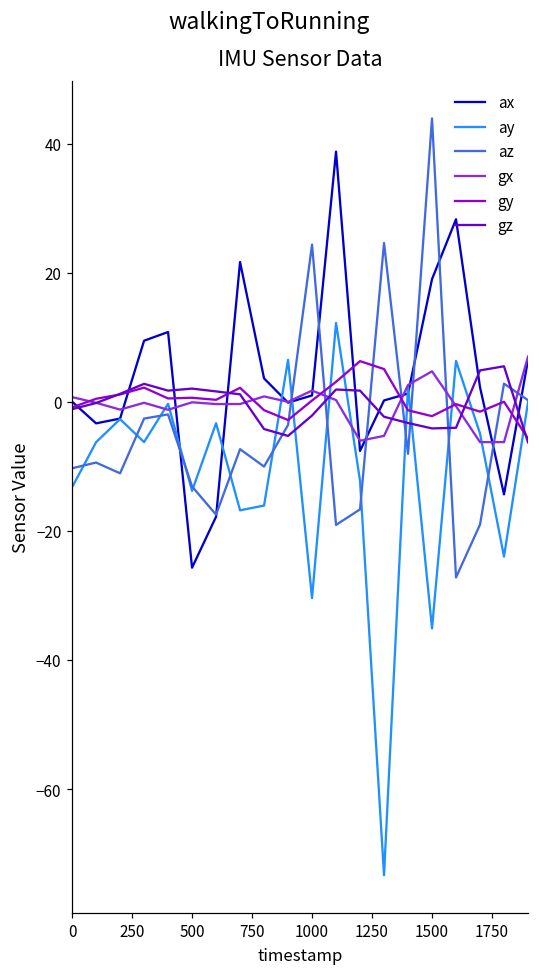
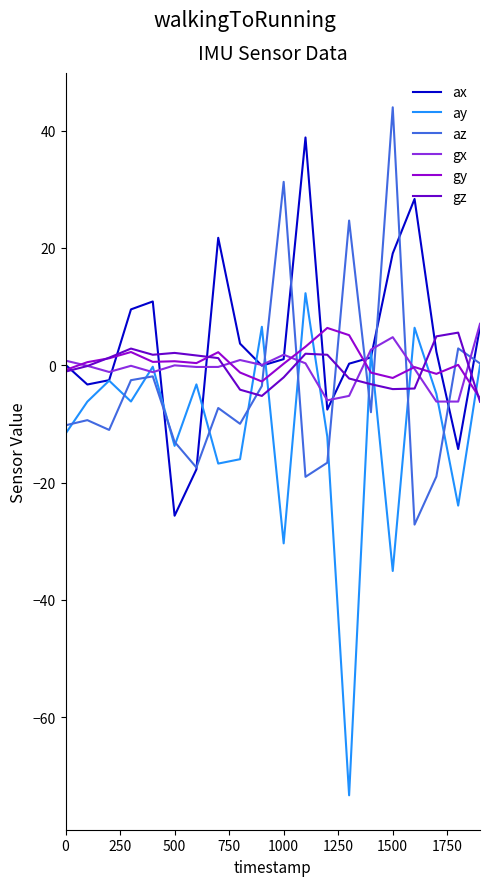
ay, 0: -13 -> -12
az, 1000: 24 -> 31
